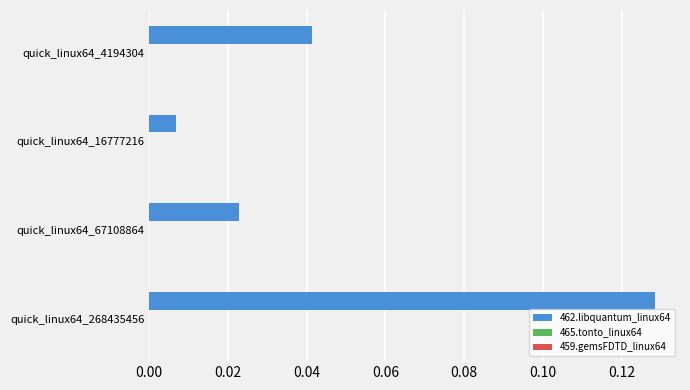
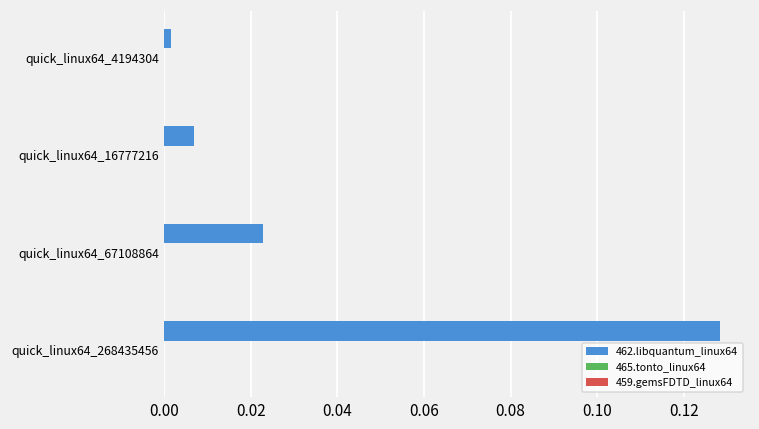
462.libquantum_linux64, quick_linux64_4194304: 0.041 -> 0.002
